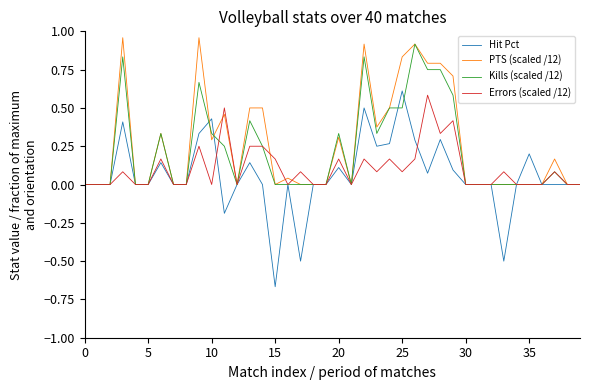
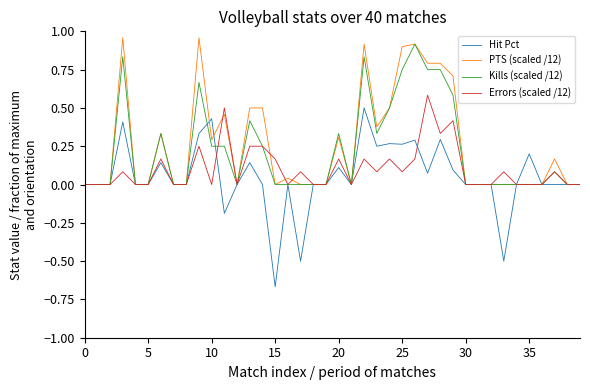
Kills (scaled /12), 10: 0.33 -> 0.25
Hit Pct, 25: 0.61 -> 0.26
PTS (scaled /12), 25: 0.83 -> 0.90
Kills (scaled /12), 25: 0.50 -> 0.75
